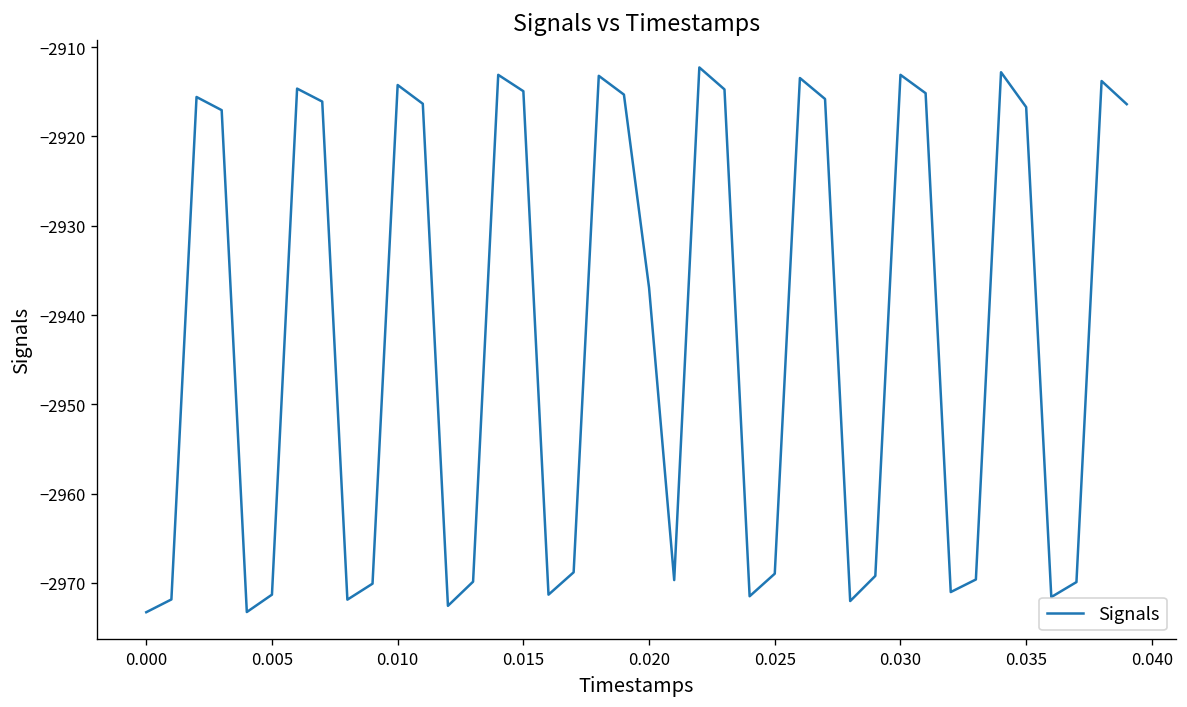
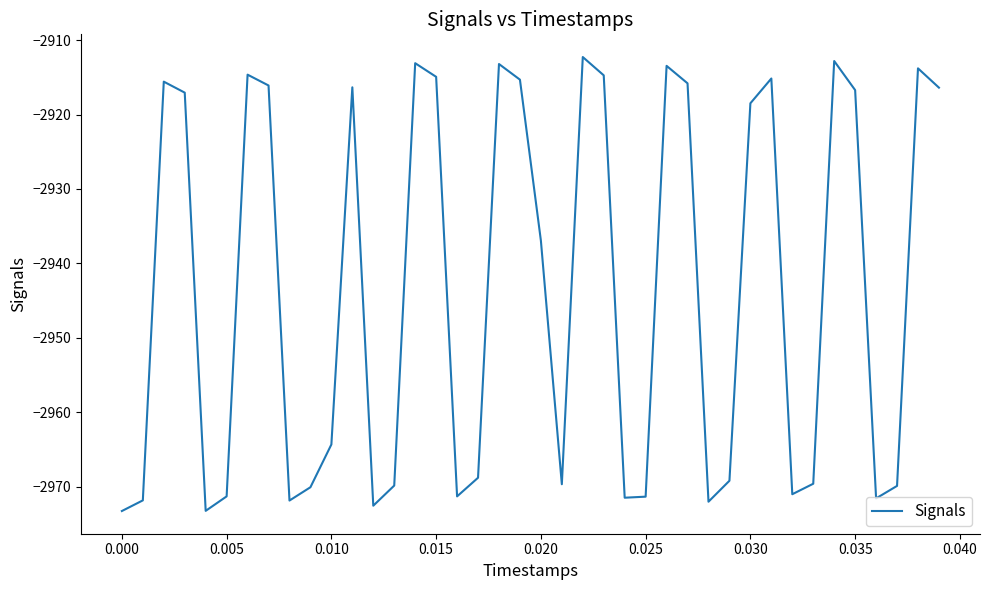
0.010: -2914 -> -2964
0.025: -2969 -> -2971
0.030: -2913 -> -2918
